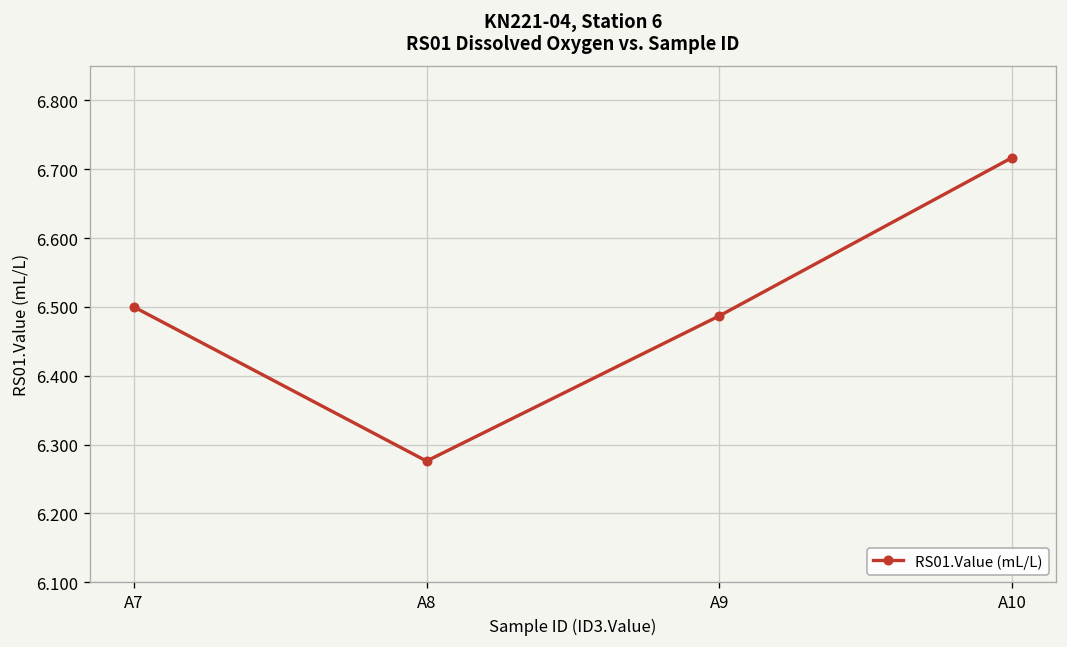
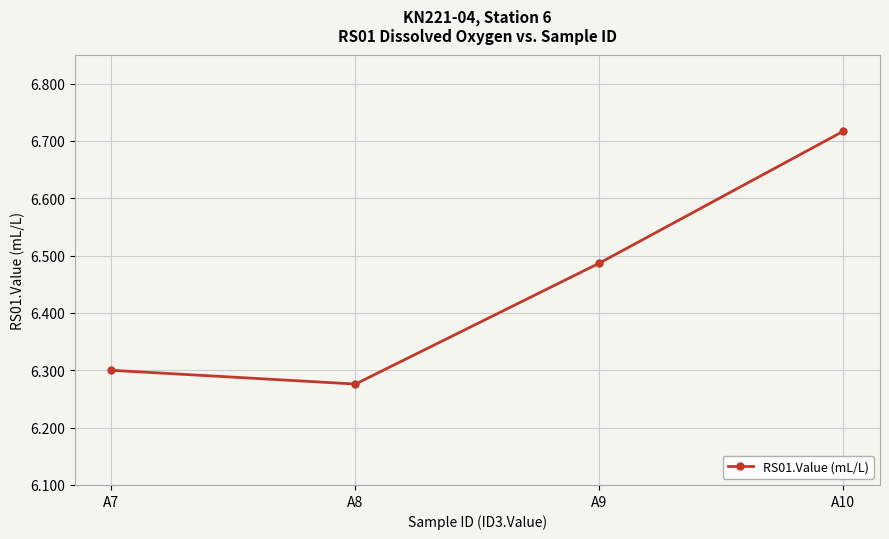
A7: 6.5 -> 6.3
